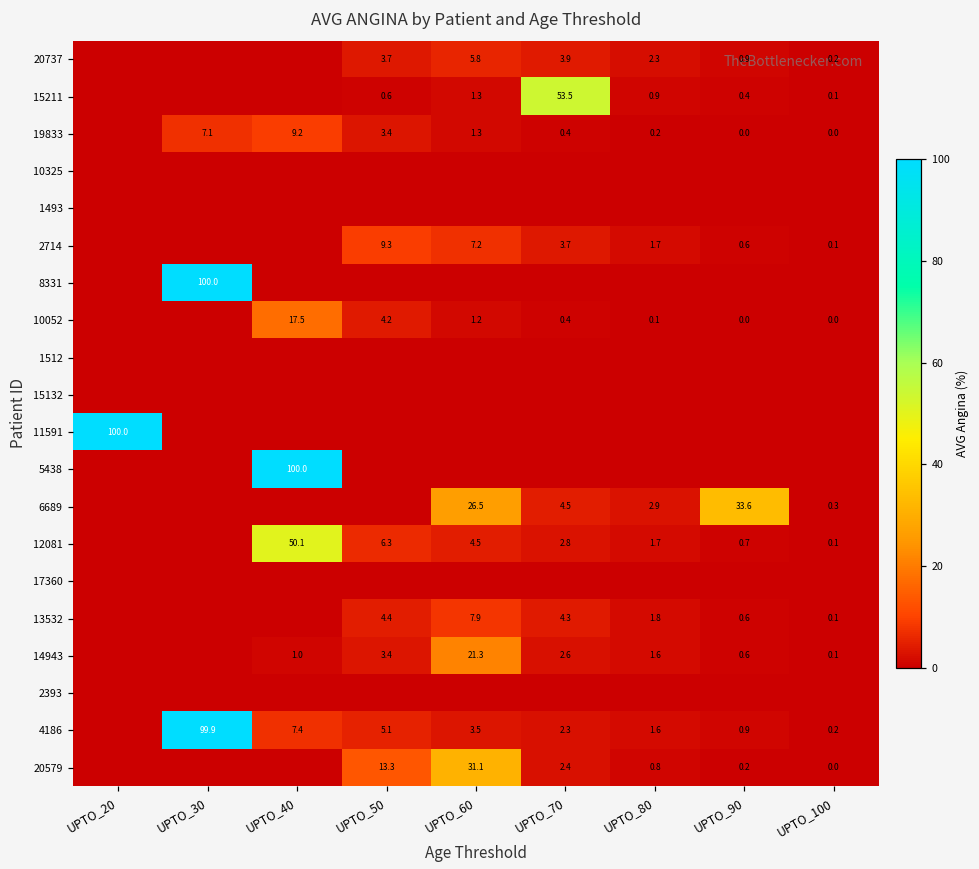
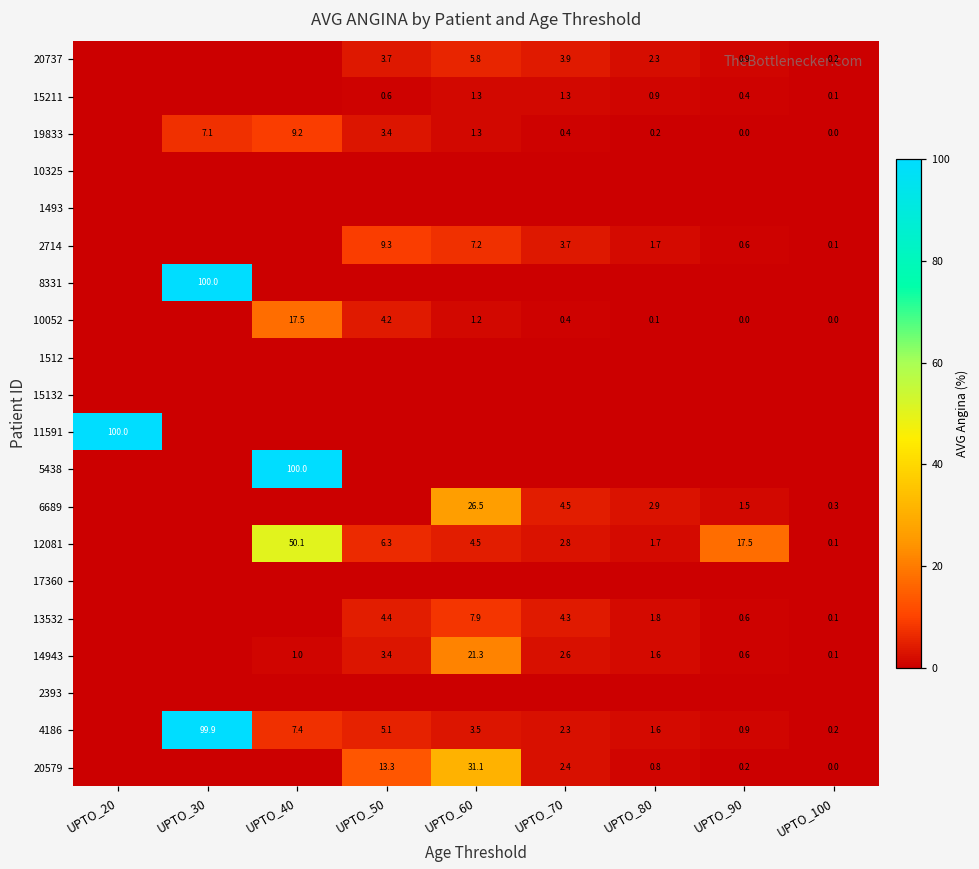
15211, UPTO_70: 53.5 -> 1.3
6689, UPTO_90: 33.6 -> 1.5
12081, UPTO_90: 0.7 -> 17.5
